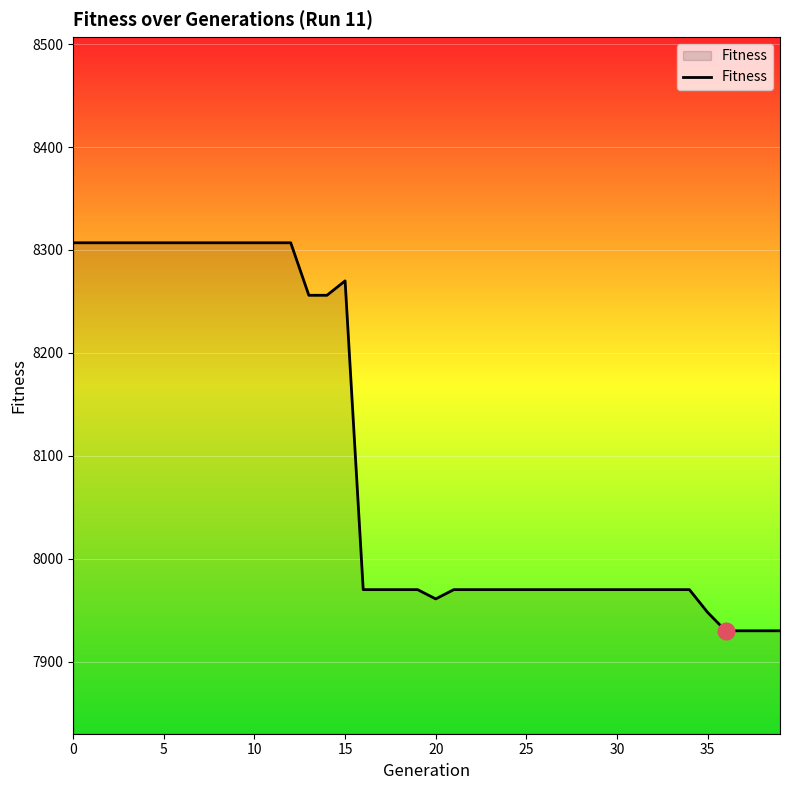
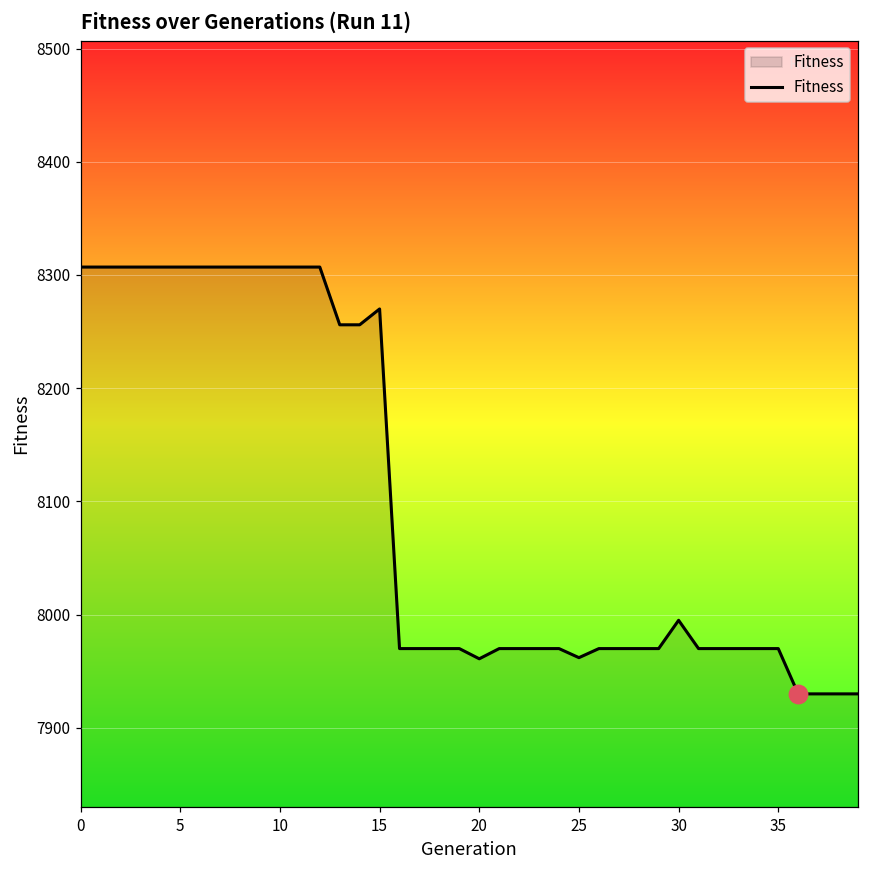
Fitness, 25: 7970 -> 7962
Fitness, 30: 7970 -> 7995
Fitness, 35: 7948 -> 7970
